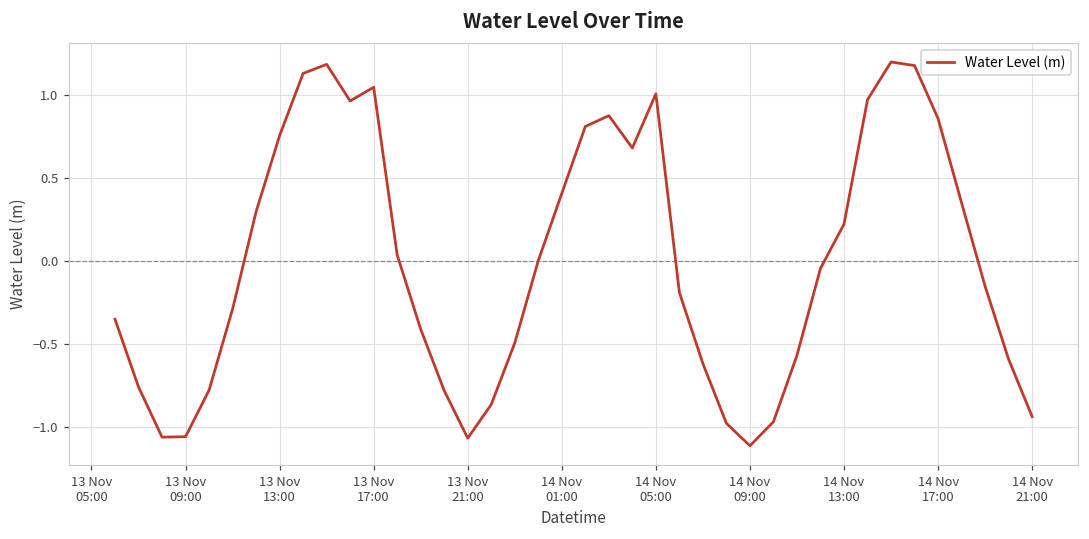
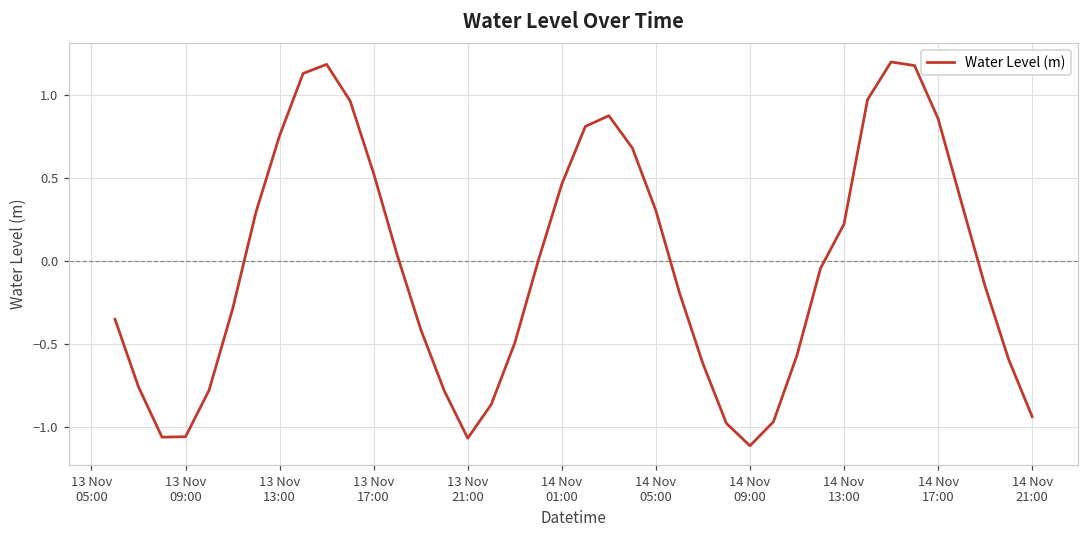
13 Nov 17:00: 1.04 -> 0.53
14 Nov 01:00: 0.41 -> 0.46
14 Nov 05:00: 1.01 -> 0.30
